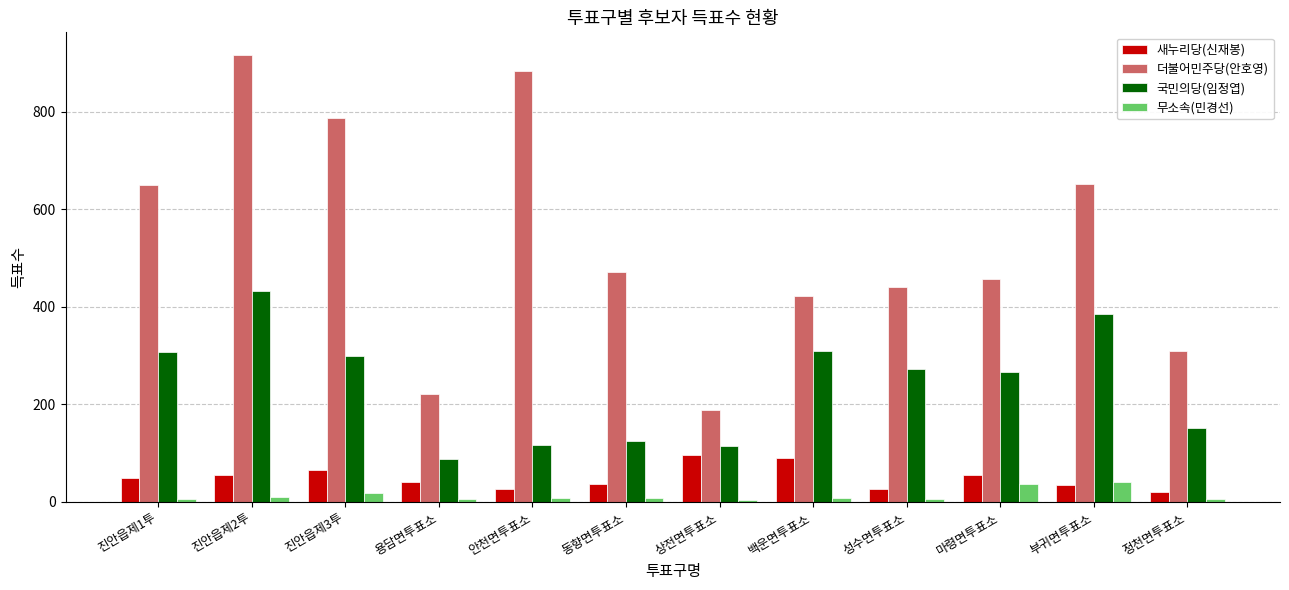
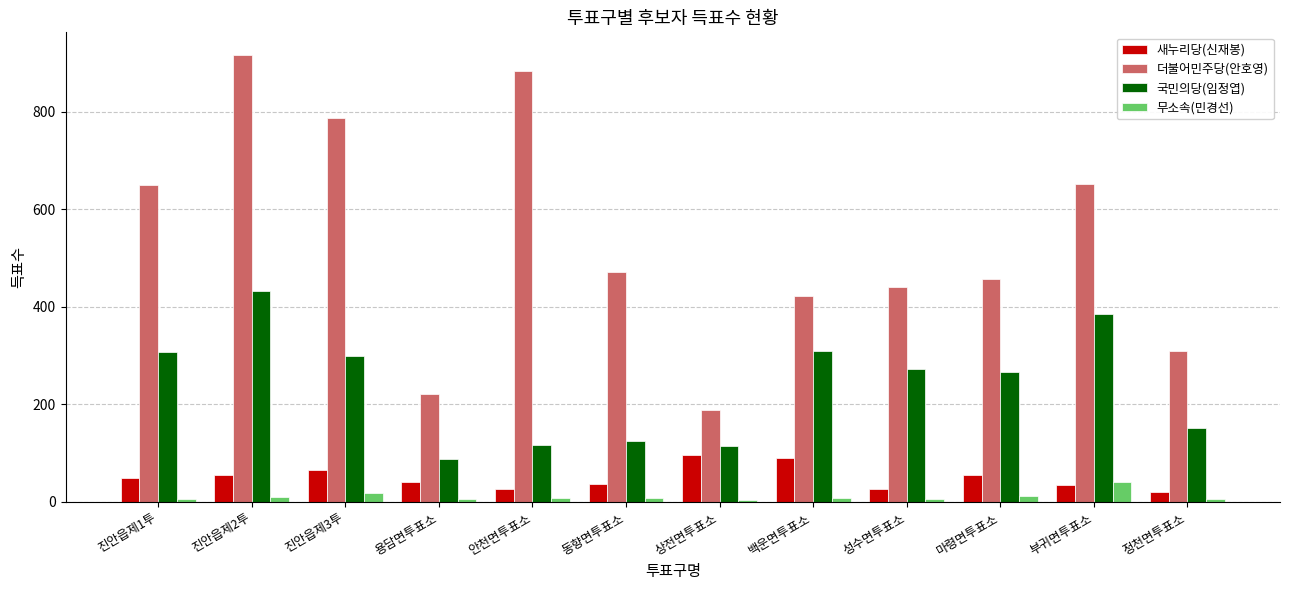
무소속(민경선), 마령면투표소: 40 -> 10
